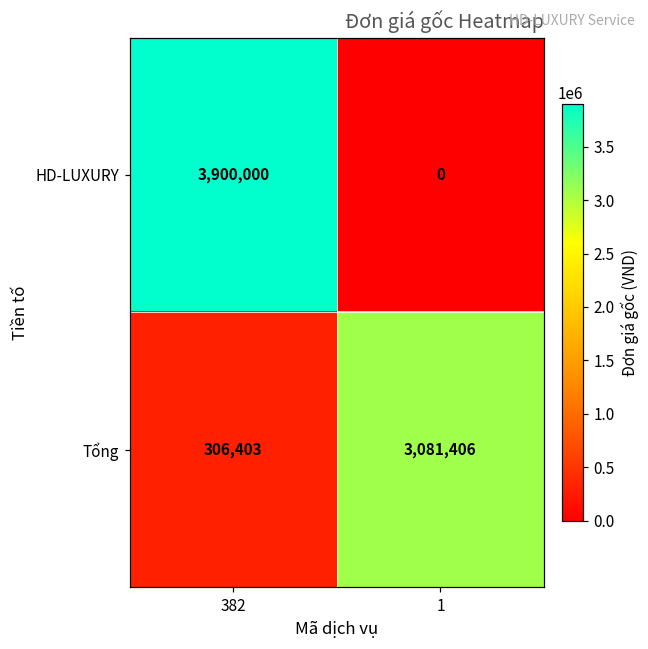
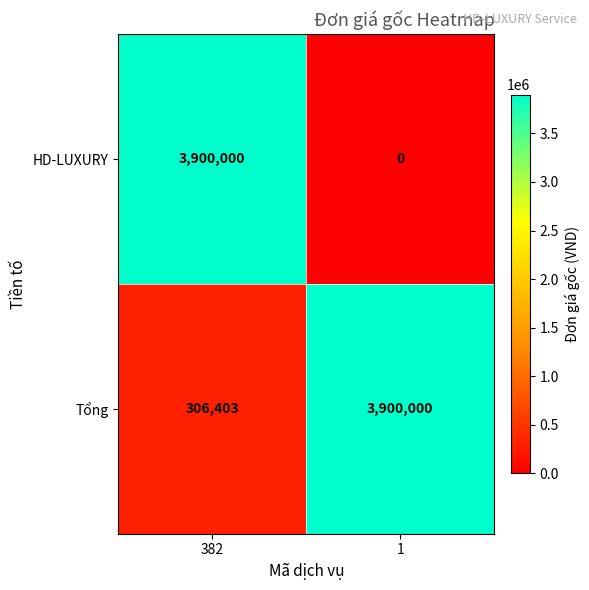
Tổng, 1: 3,081,406 -> 3,900,000
